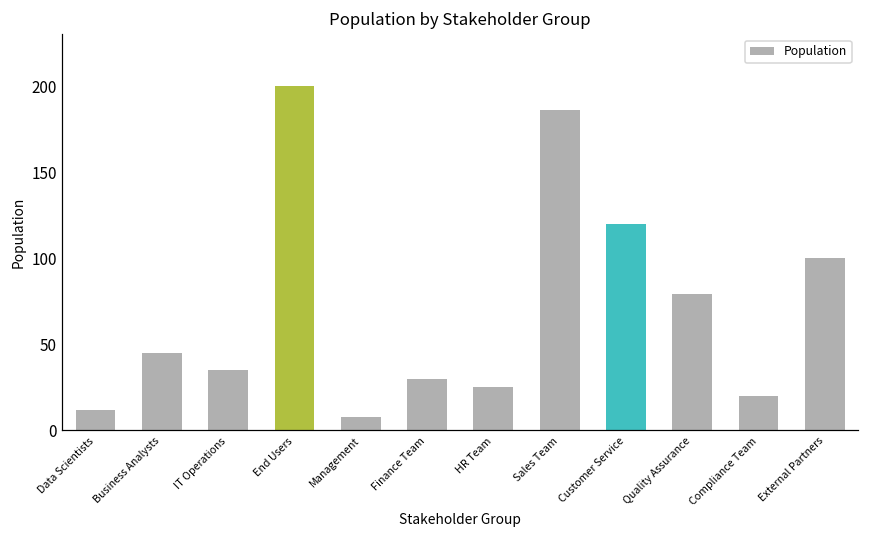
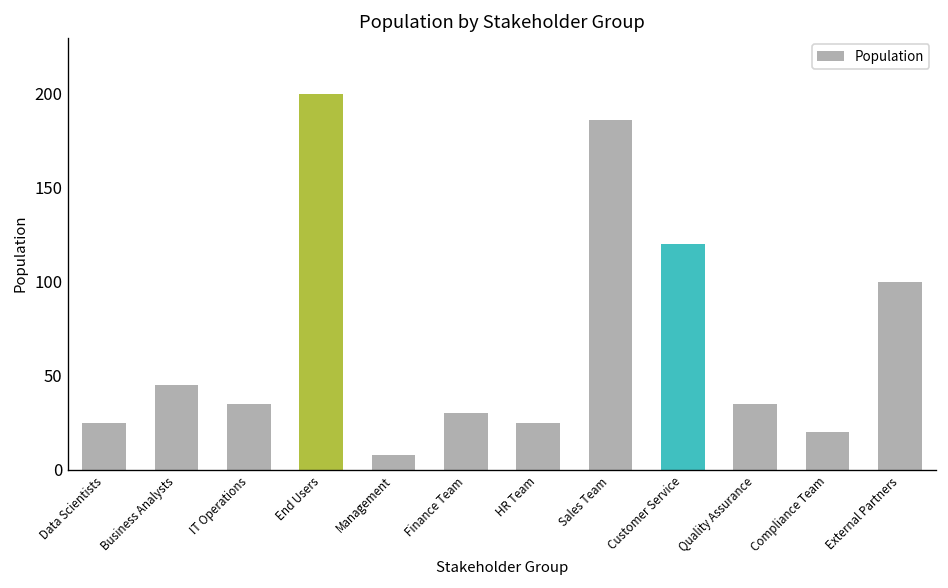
Data Scientists: 12 -> 25
Quality Assurance: 79 -> 35
